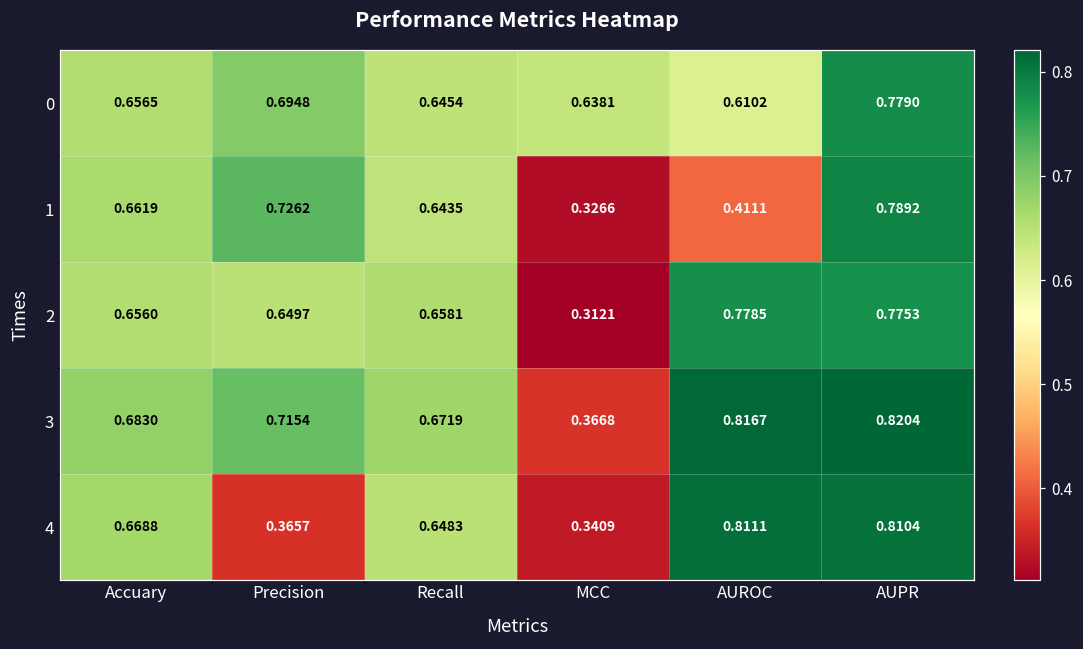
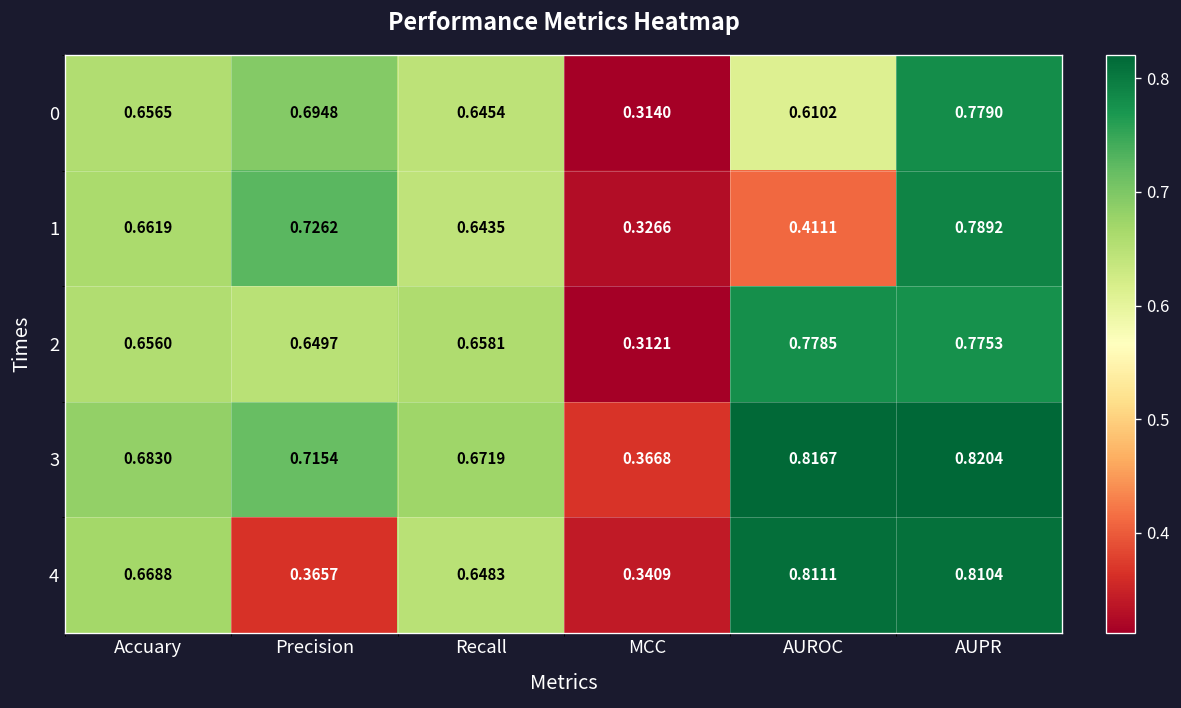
0, MCC: 0.6381 -> 0.3140
